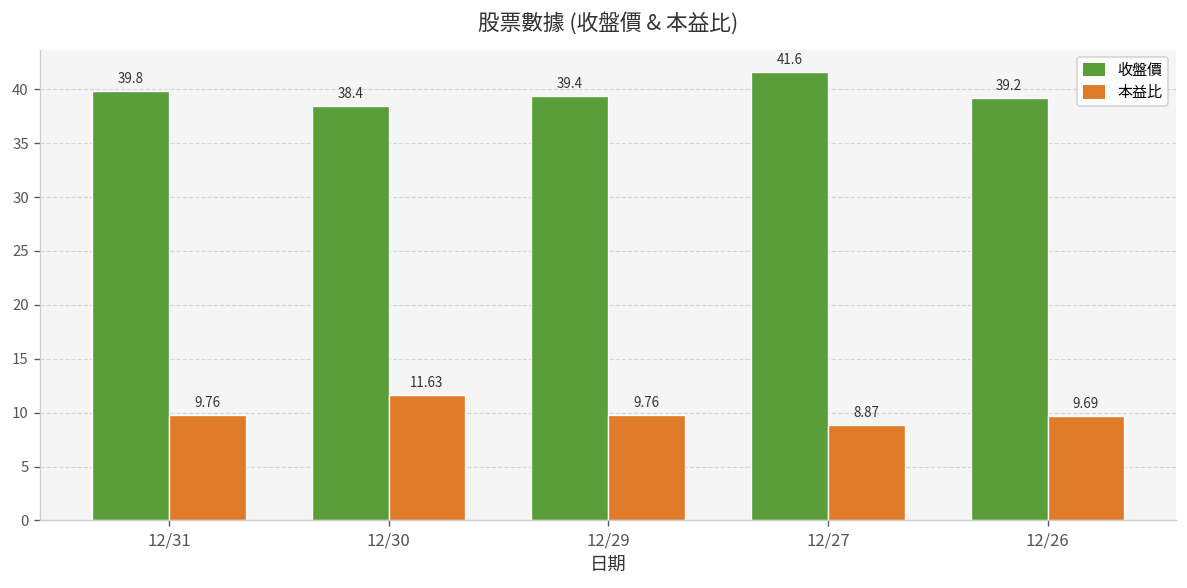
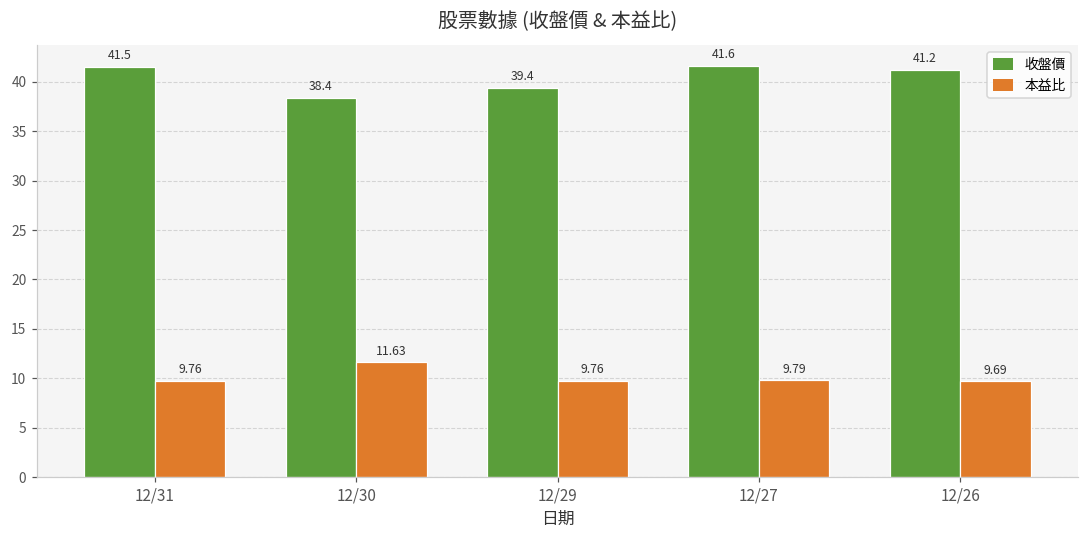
收盤價, 12/31: 39.8 -> 41.5
本益比, 12/27: 8.87 -> 9.79
收盤價, 12/26: 39.2 -> 41.2
